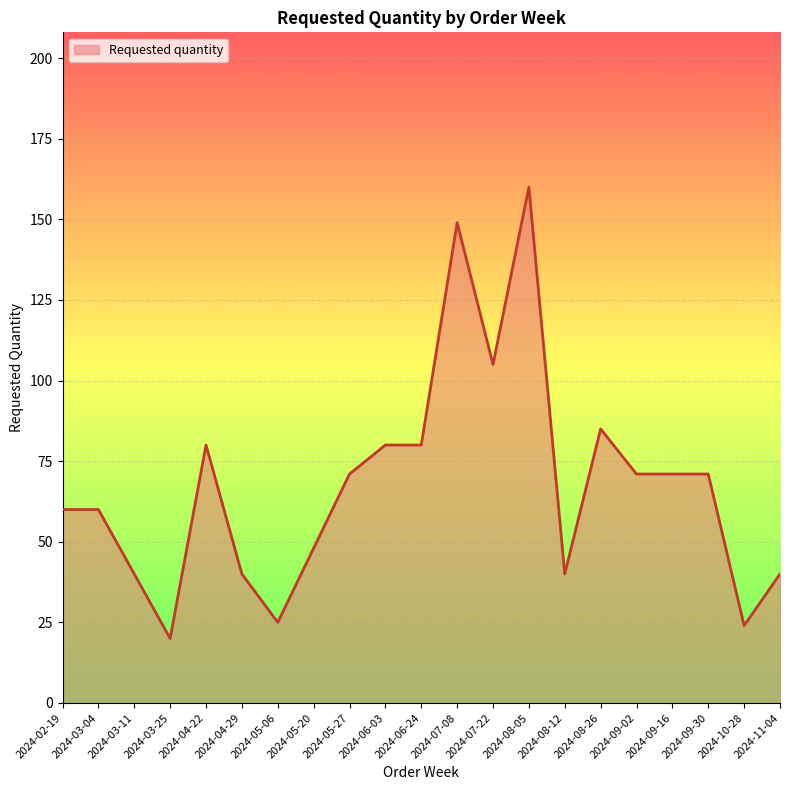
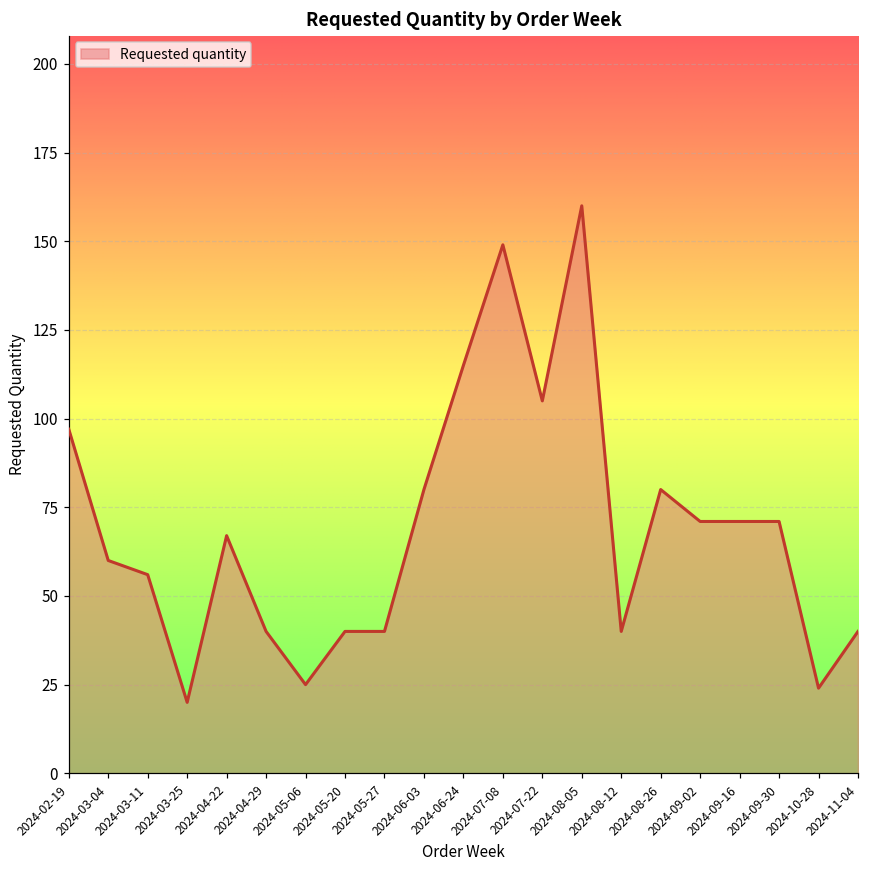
2024-02-19: 60 -> 97
2024-03-11: 40 -> 56
2024-04-22: 80 -> 67
2024-05-20: 48 -> 40
2024-05-27: 71 -> 40
2024-06-24: 80 -> 115
2024-08-26: 85 -> 80
